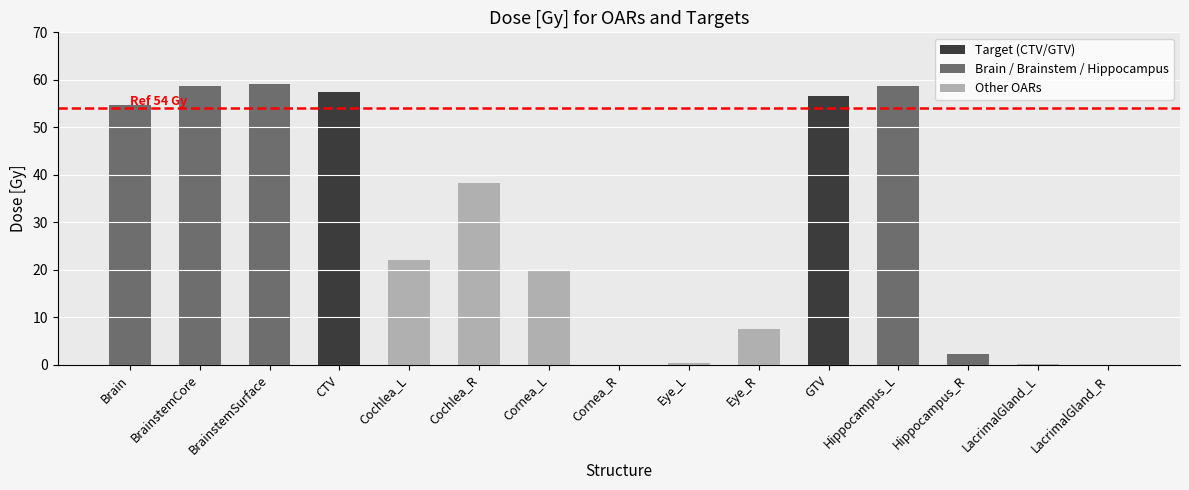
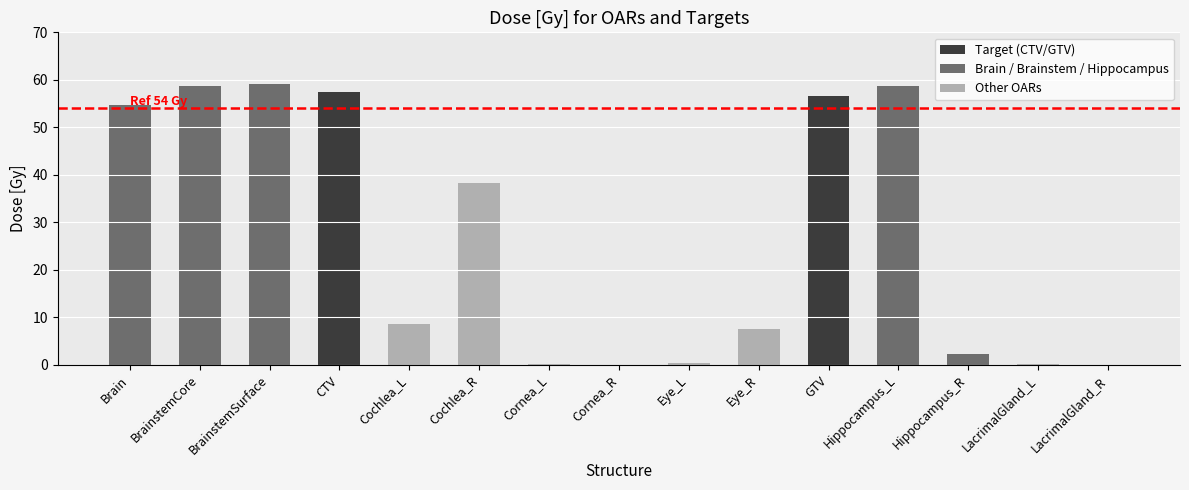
Cochlea_L: 22 -> 9
Cornea_L: 20 -> 0
